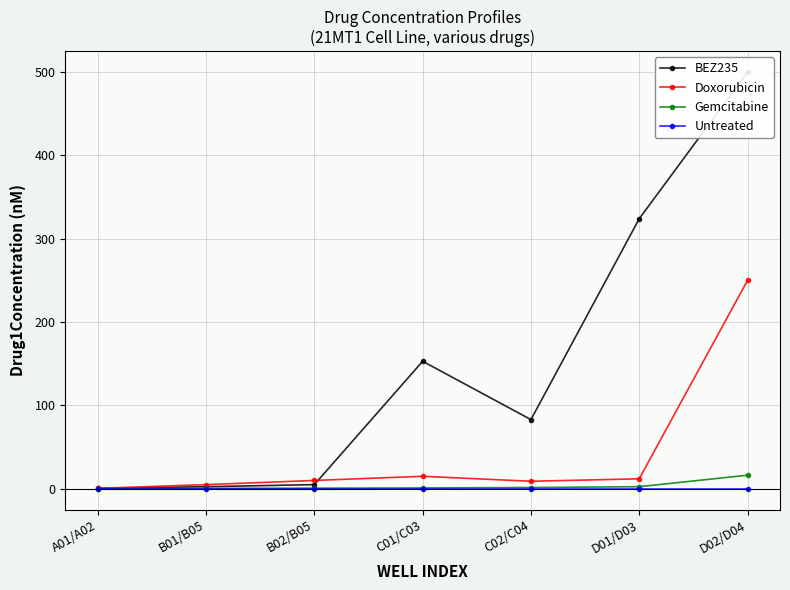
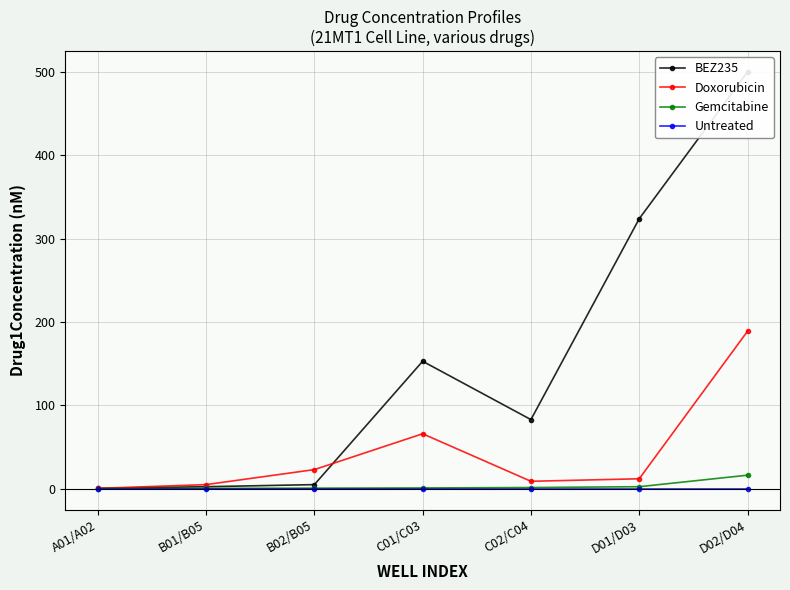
Doxorubicin, B02/B05: 10 -> 20
Doxorubicin, C01/C03: 20 -> 70
Doxorubicin, D02/D04: 250 -> 190
